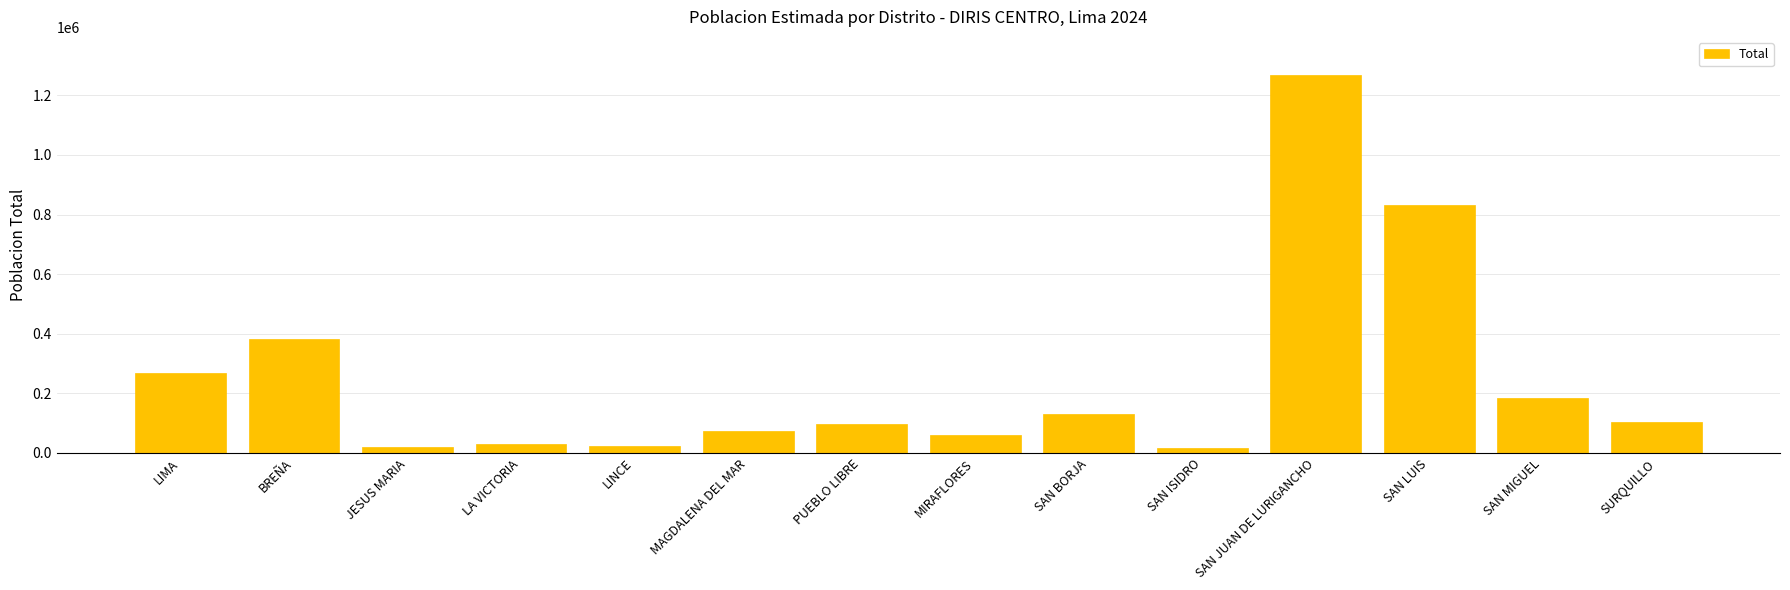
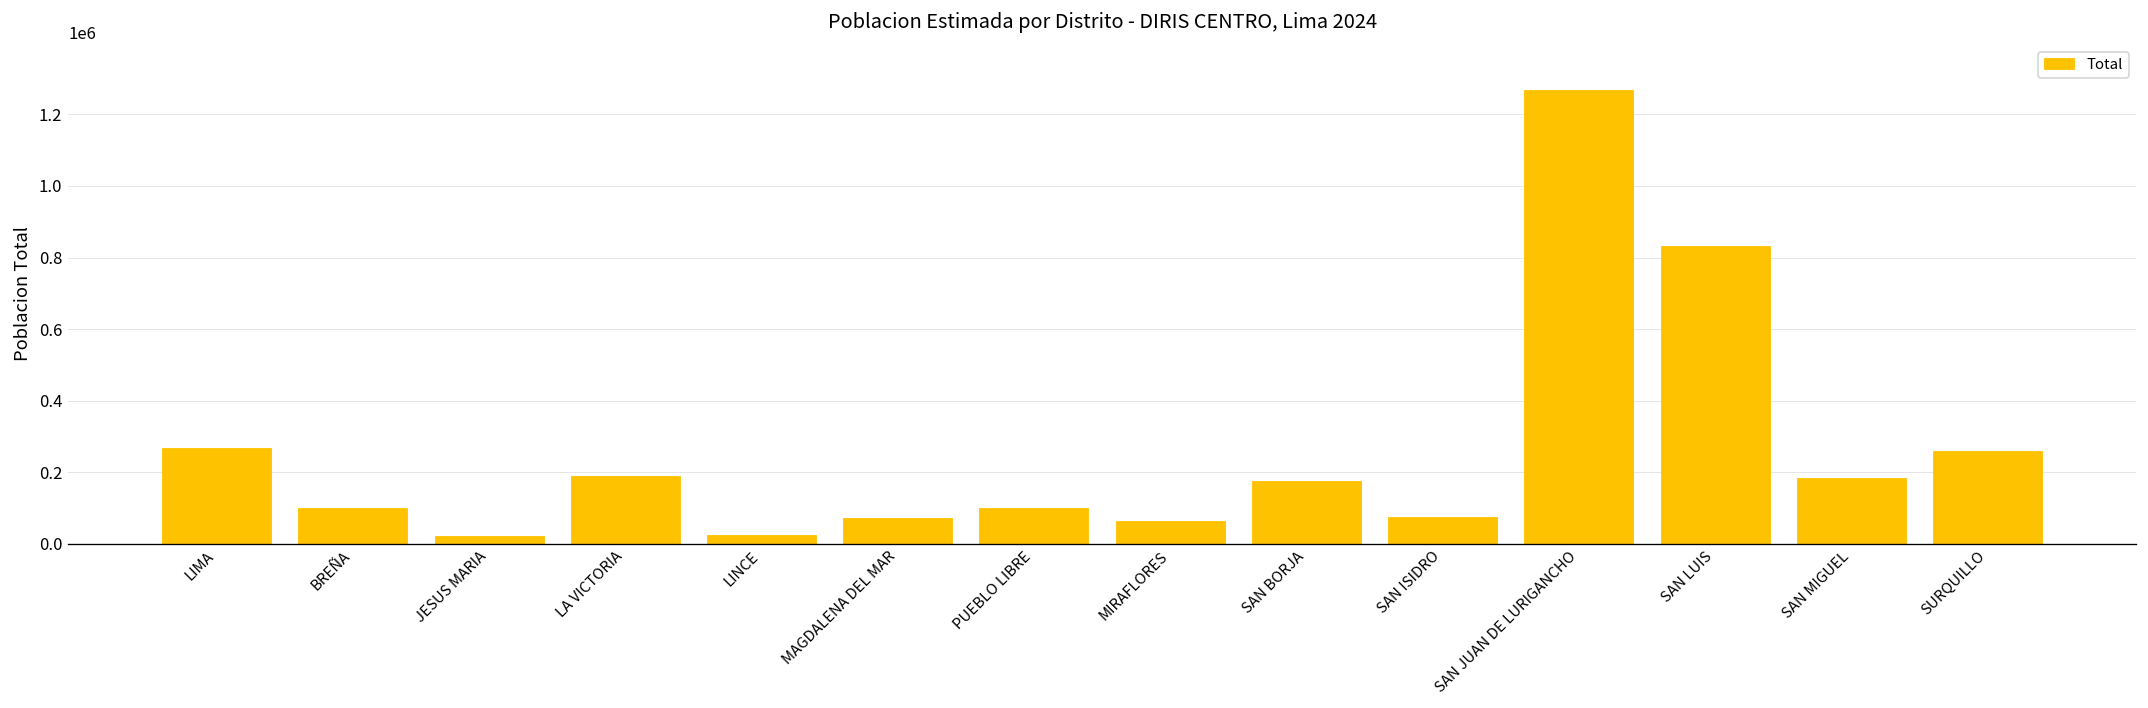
BREÑA: 380000 -> 100000
LA VICTORIA: 30000 -> 190000
SAN BORJA: 130000 -> 180000
SAN ISIDRO: 20000 -> 70000
SURQUILLO: 100000 -> 260000
